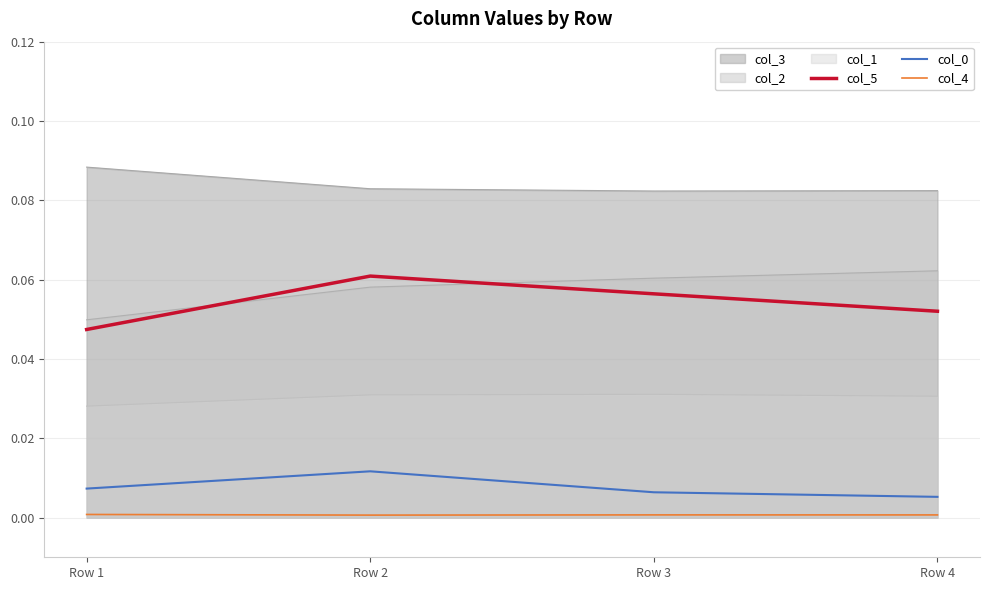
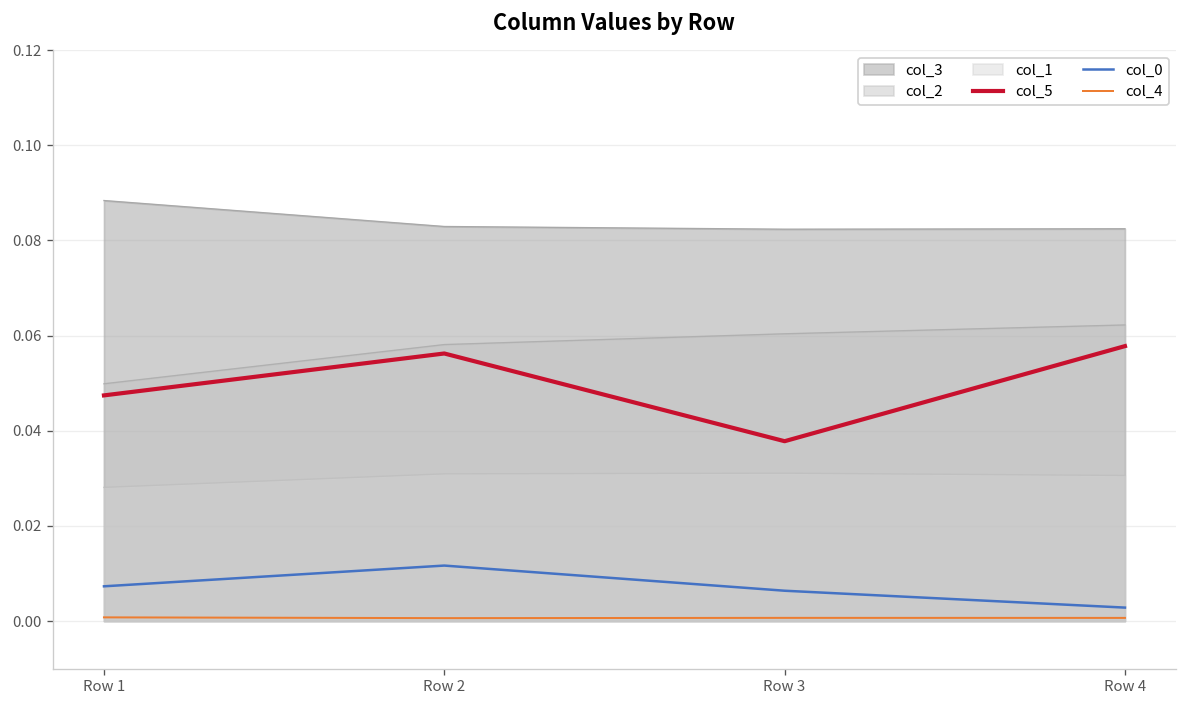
col_5, Row 2: 0.061 -> 0.056
col_5, Row 3: 0.056 -> 0.038
col_5, Row 4: 0.052 -> 0.058
col_0, Row 4: 0.005 -> 0.003
